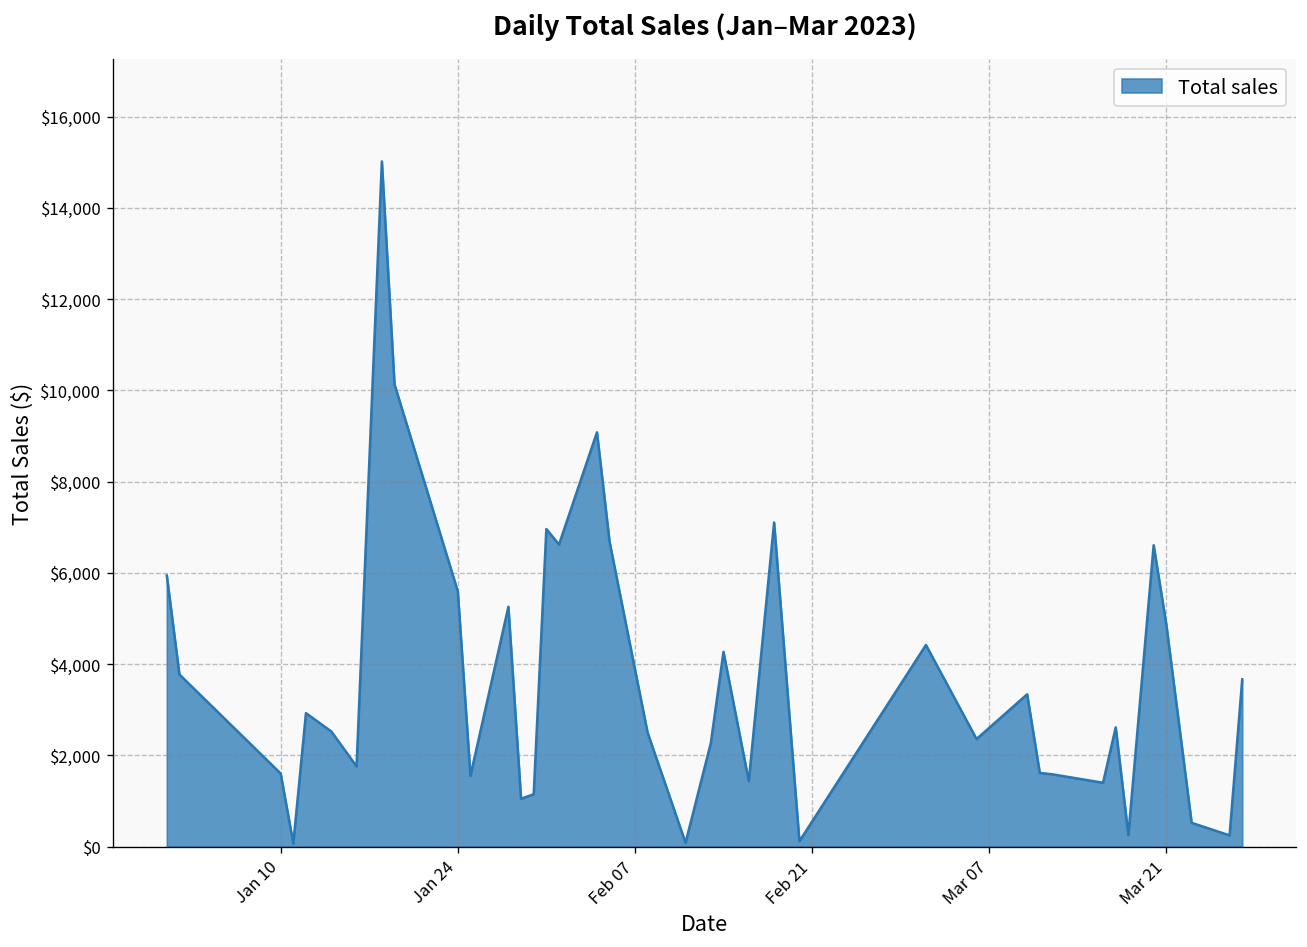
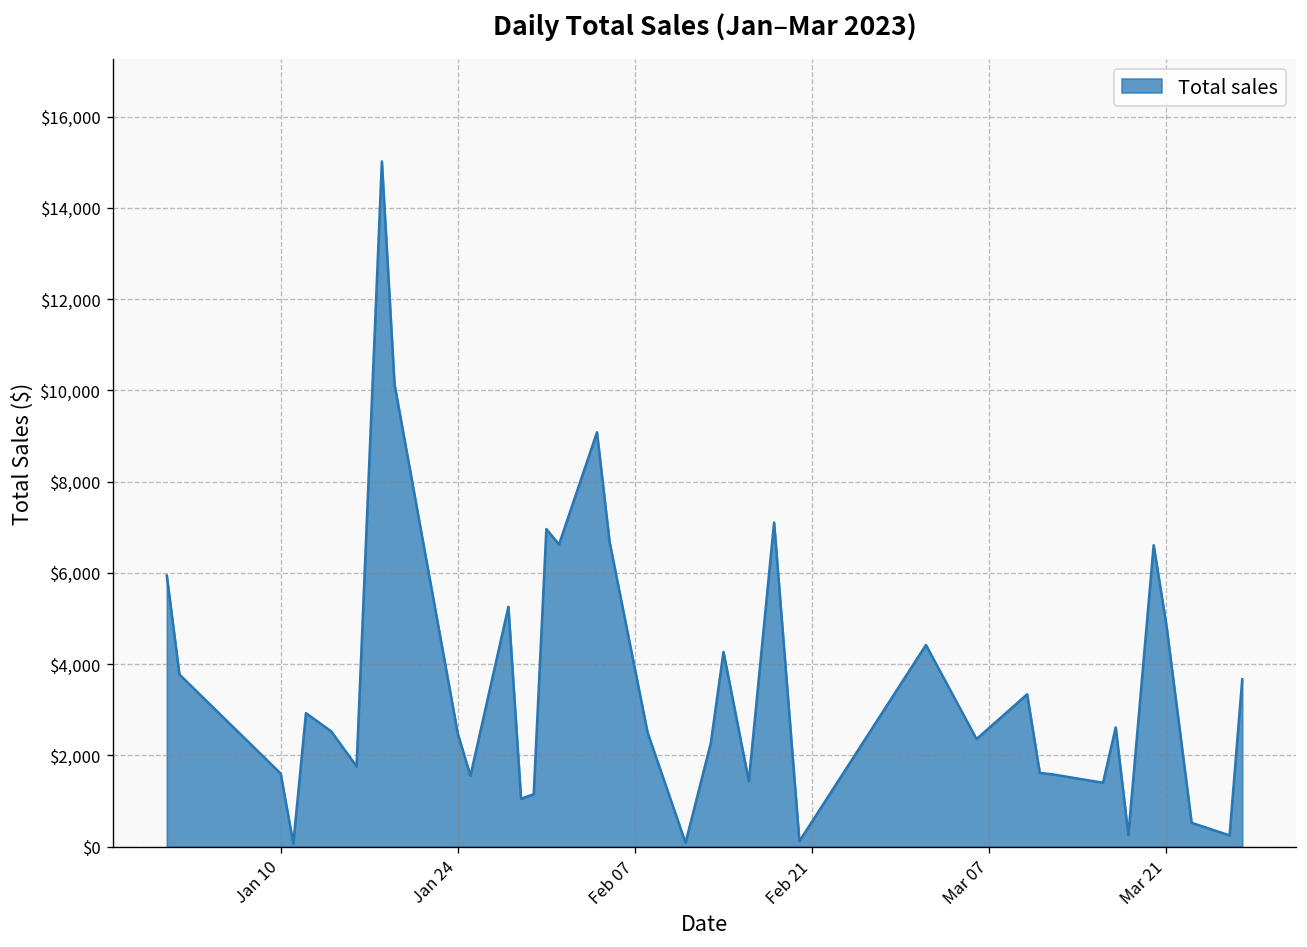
Jan 24: $5,600 -> $2,500
